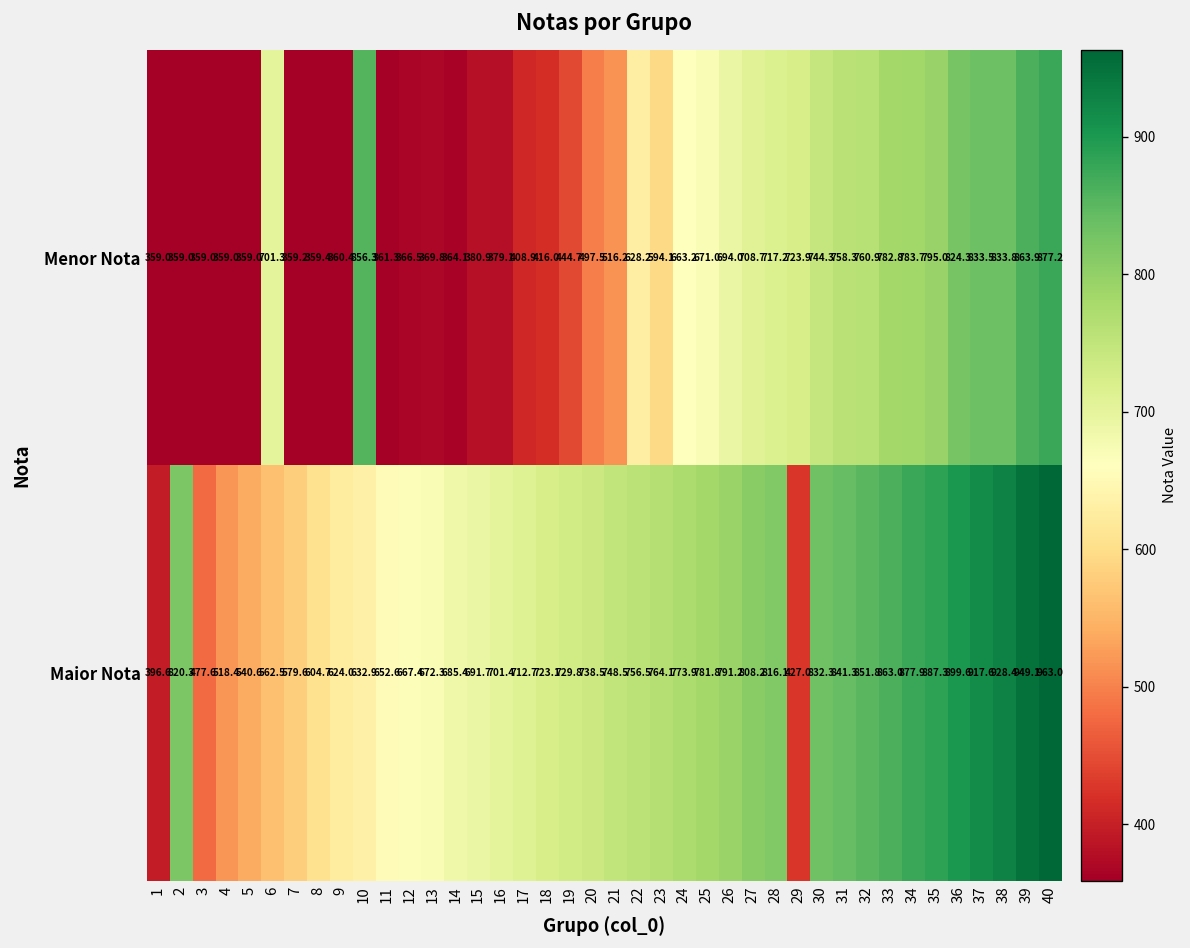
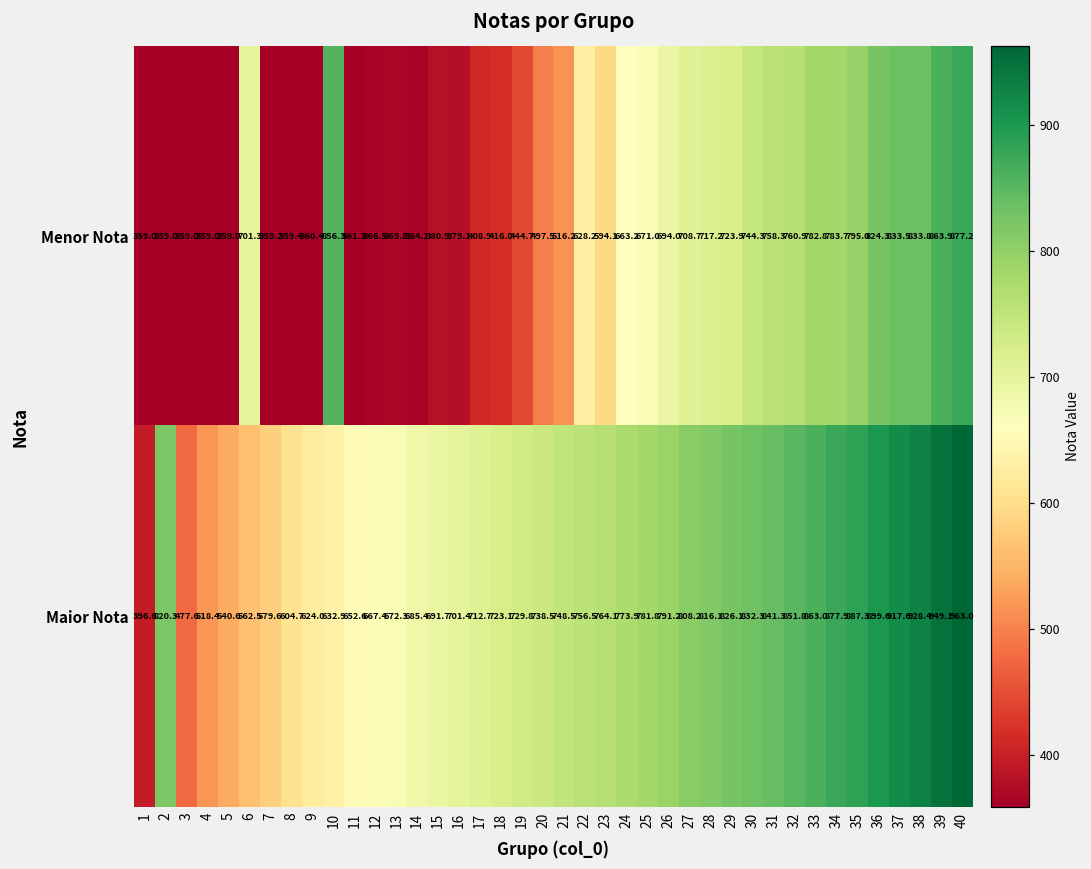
Maior Nota, 29: 427.0 -> 826.1
